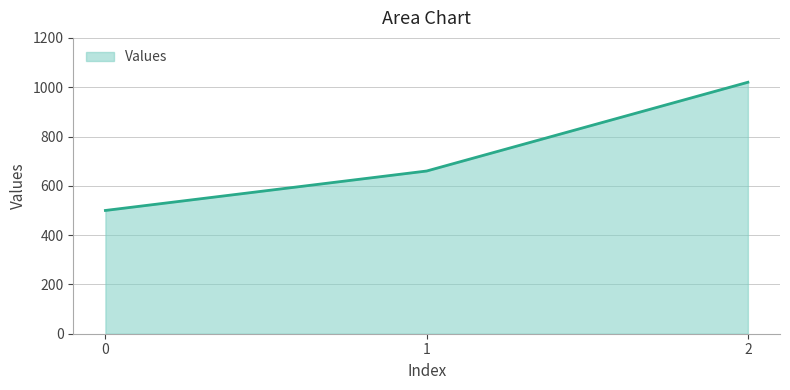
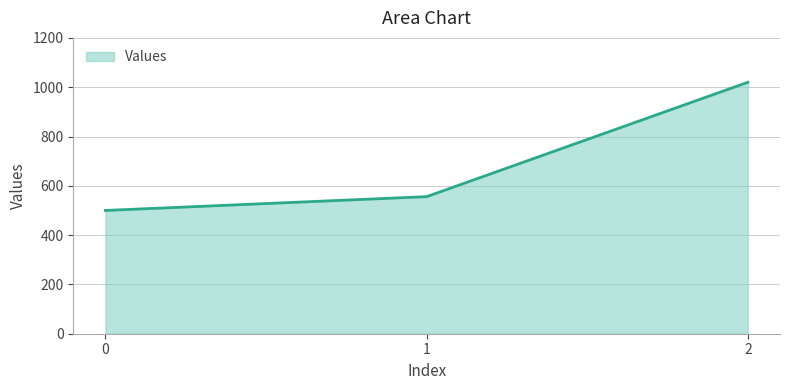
1: 660 -> 560
